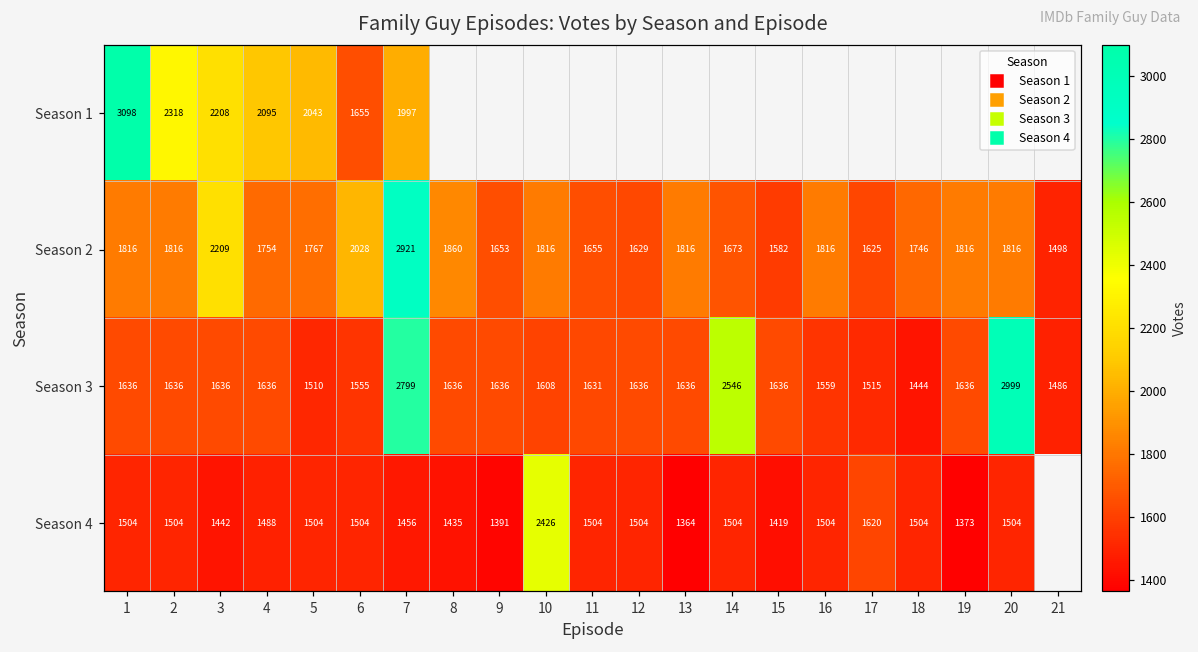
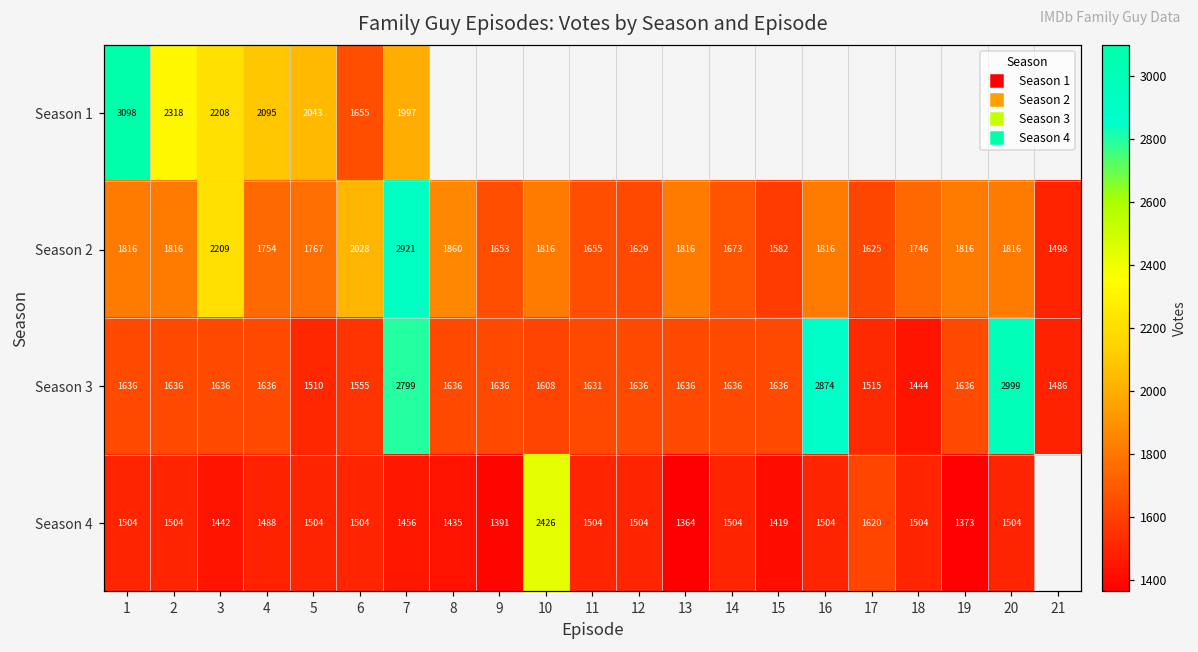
Season 3, 14: 2546 -> 1636
Season 3, 16: 1559 -> 2874
